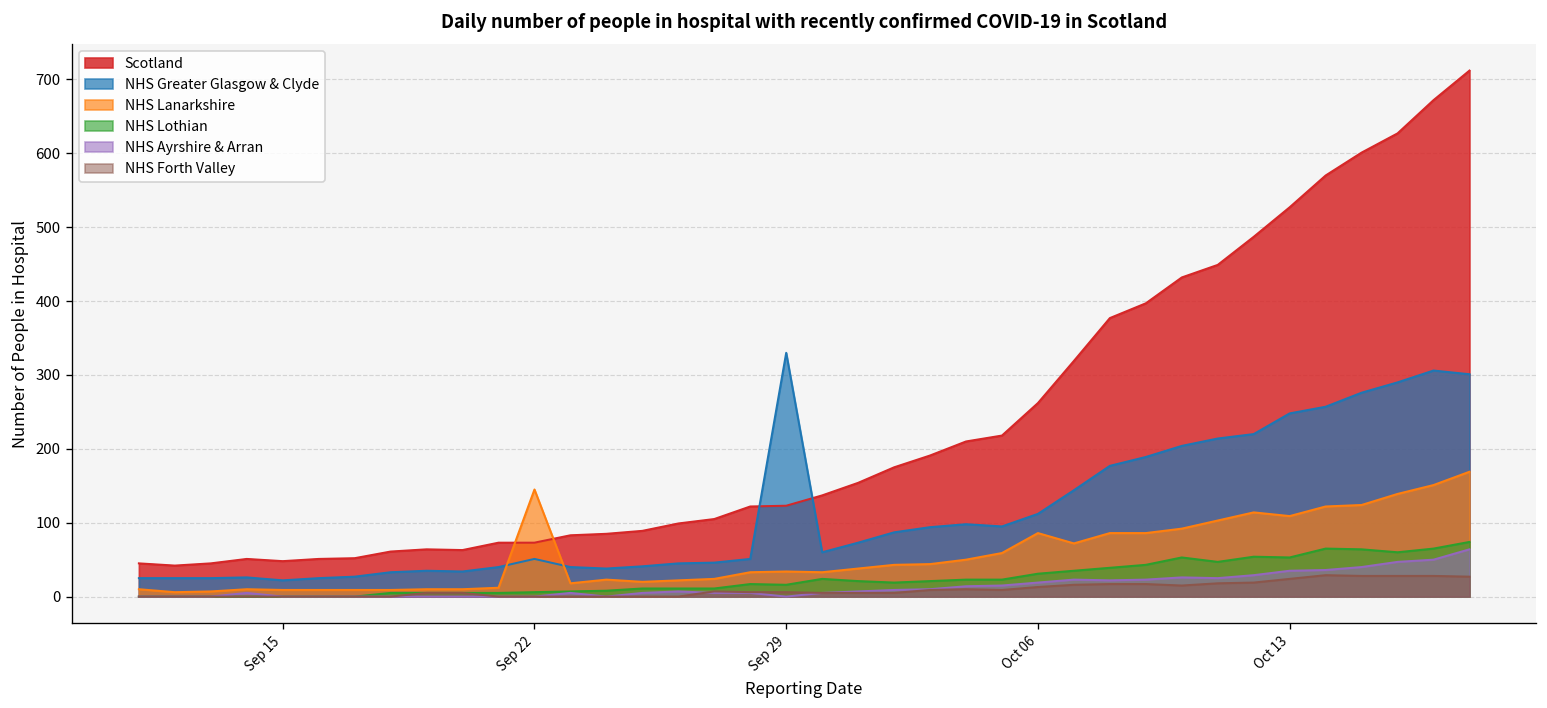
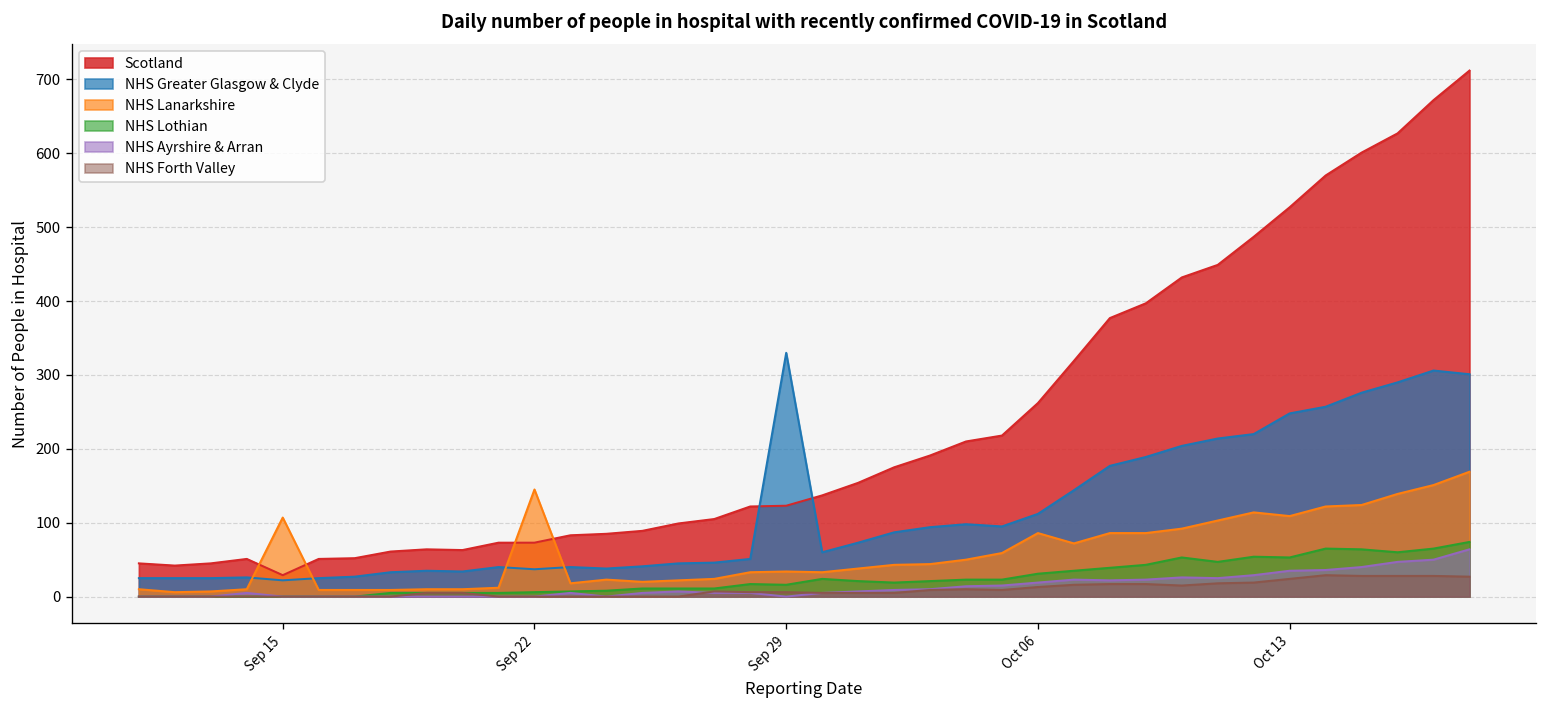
Scotland, Sep 15: 50 -> 30
NHS Lanarkshire, Sep 15: 10 -> 110
NHS Greater Glasgow & Clyde, Sep 22: 50 -> 40
